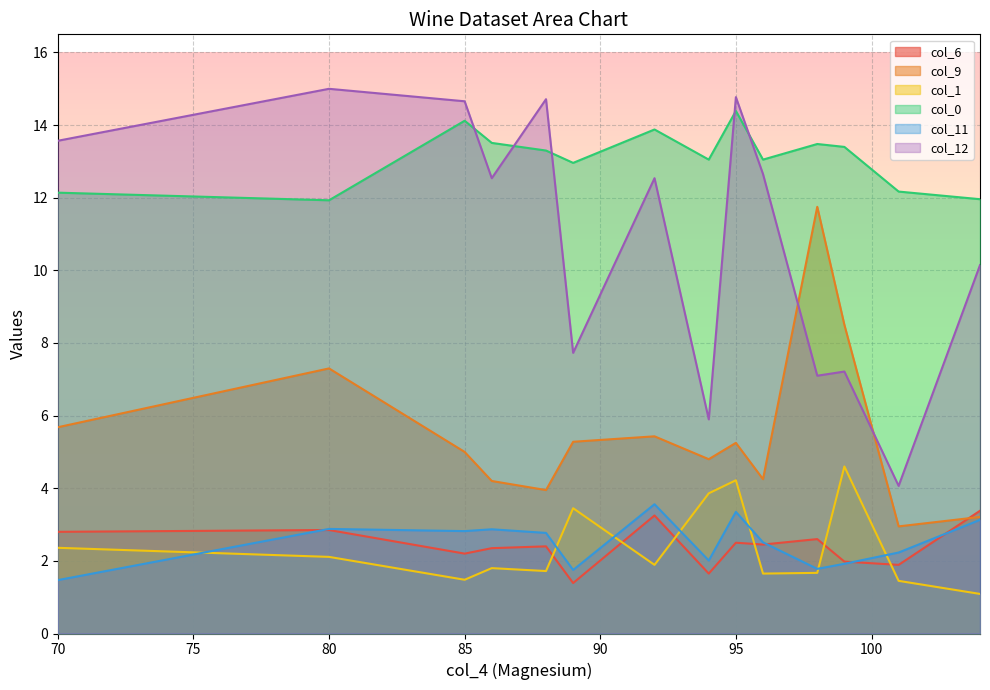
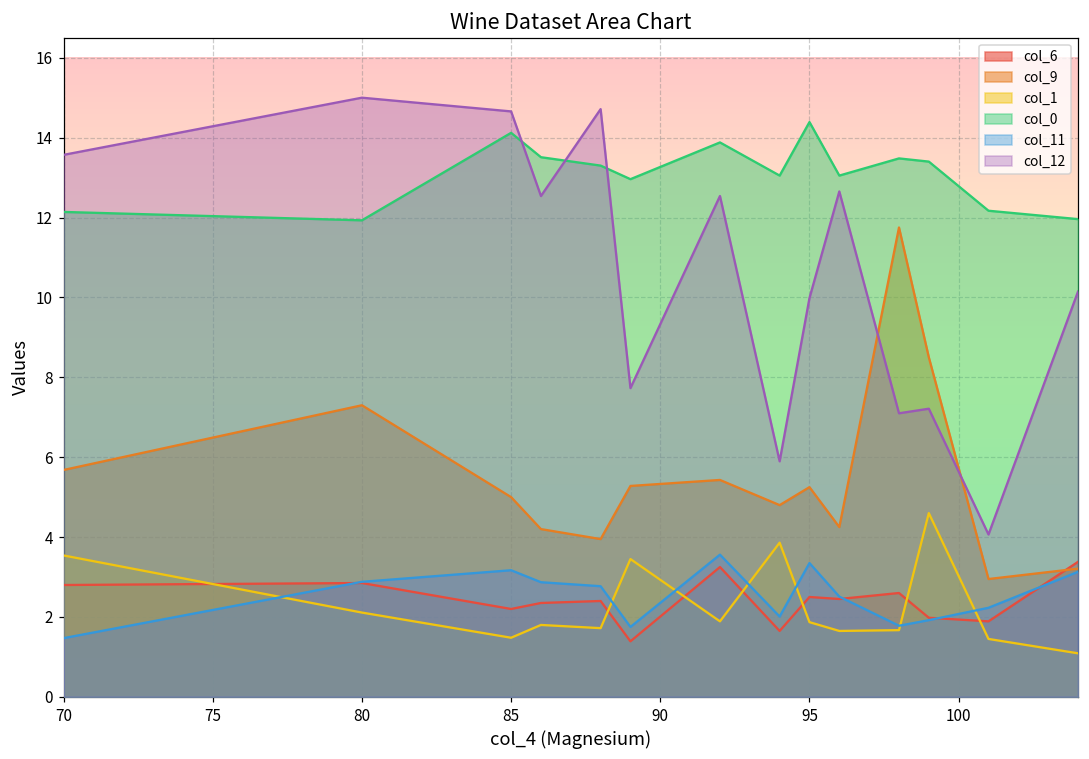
col_1, 70: 2.4 -> 3.5
col_11, 85: 2.8 -> 3.2
col_1, 95: 4.2 -> 1.9
col_12, 95: 14.8 -> 10.0
